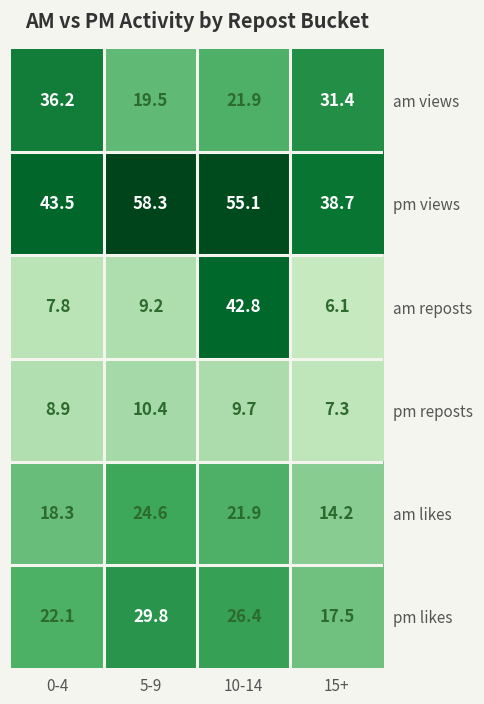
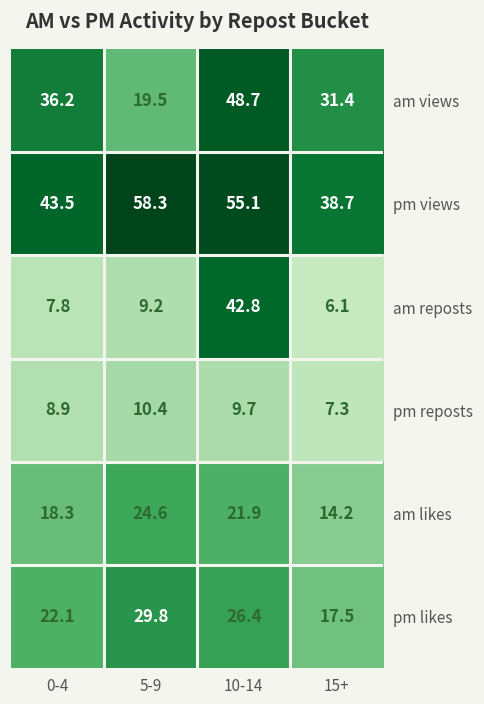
am views, 10-14: 21.9 -> 48.7
